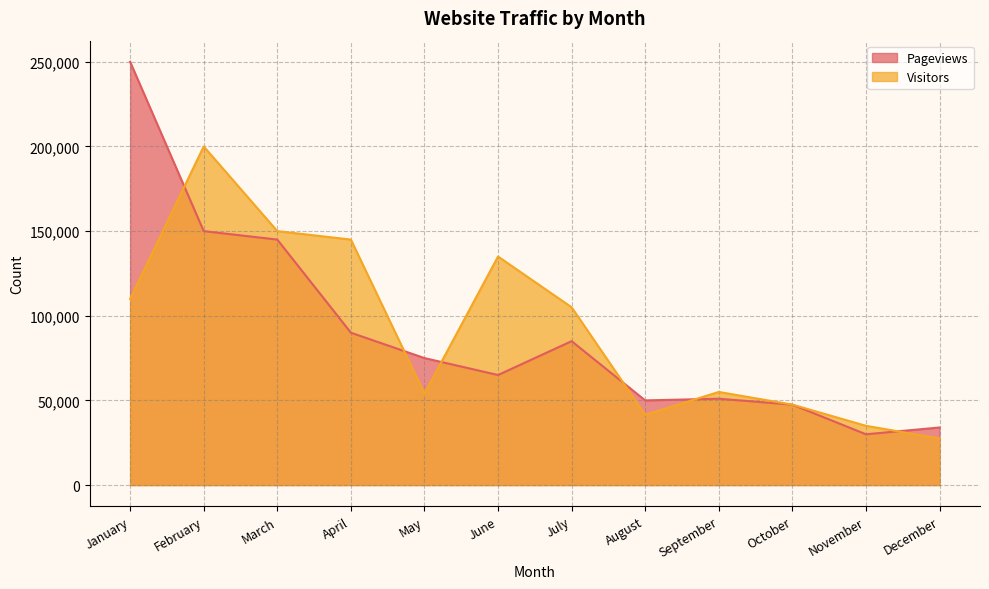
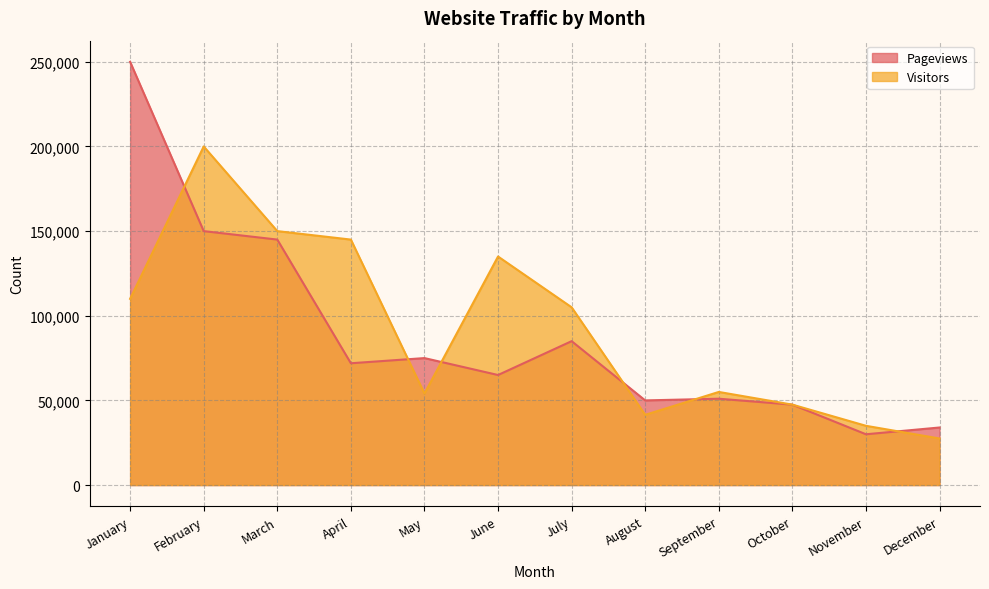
Pageviews, April: 90,000 -> 72,000
